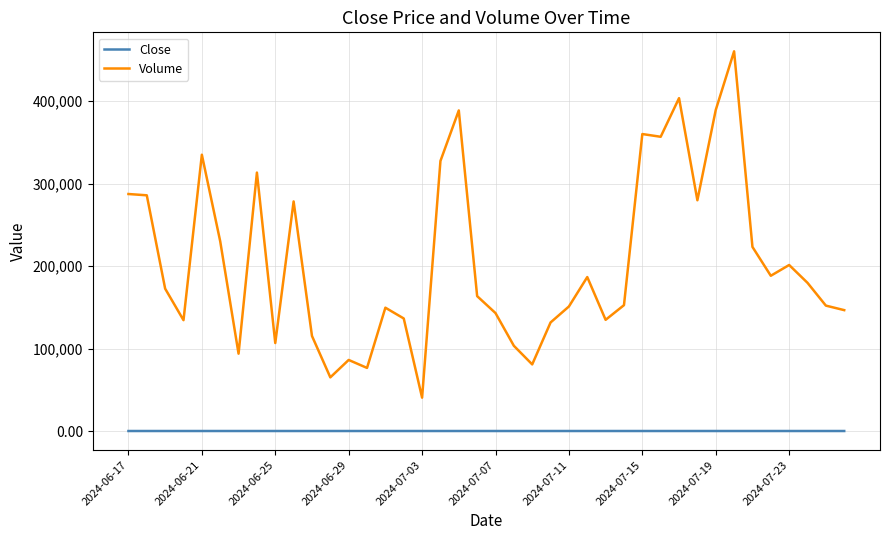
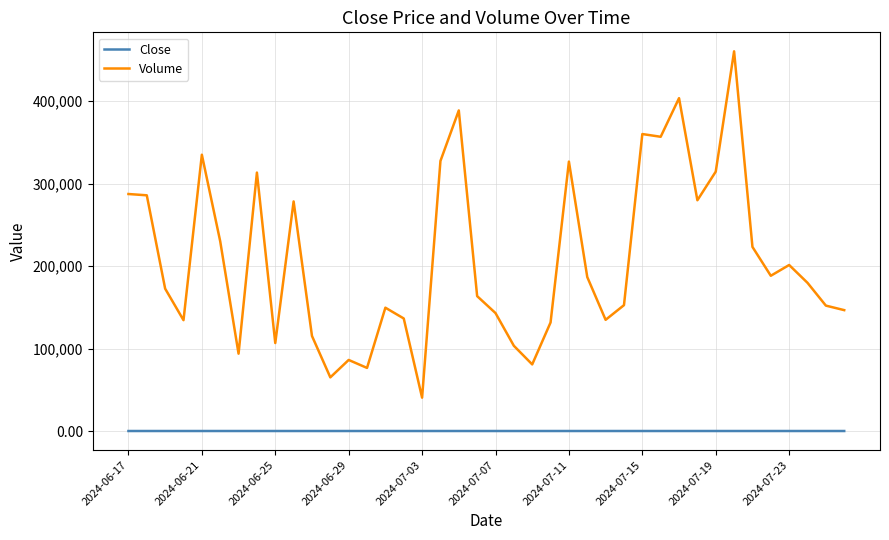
Volume, 2024-07-11: 150,000 -> 330,000
Volume, 2024-07-19: 390,000 -> 310,000
